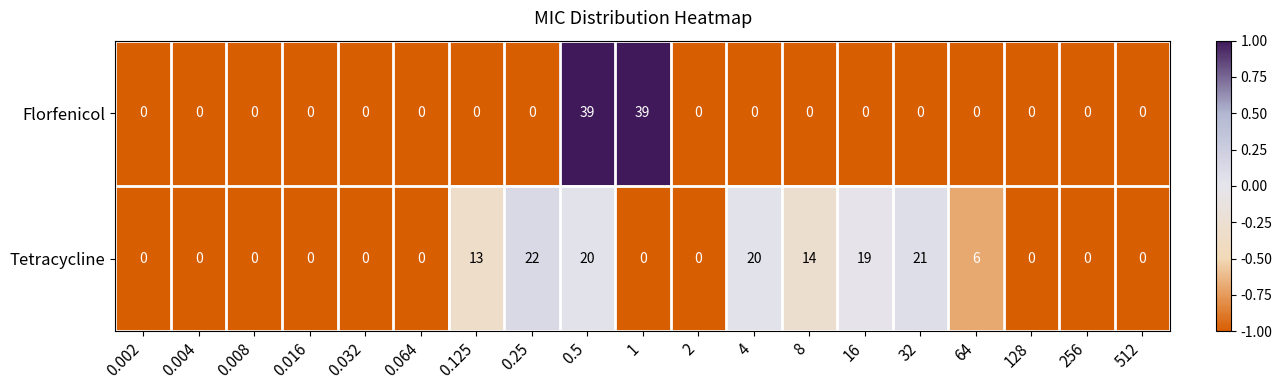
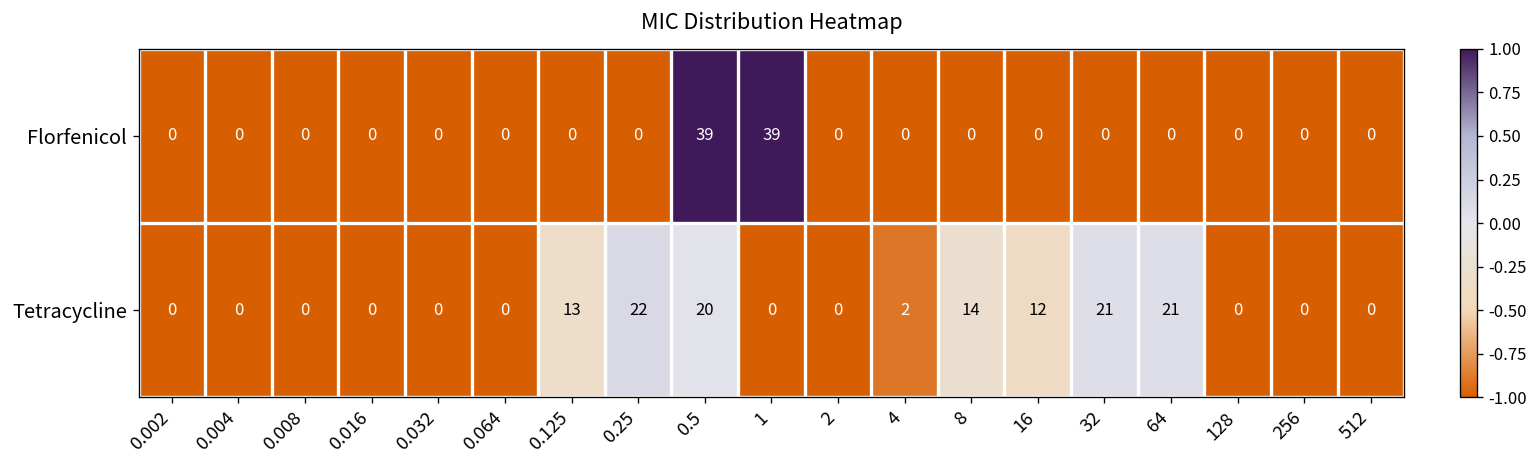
Tetracycline, 4: 20 -> 2
Tetracycline, 16: 19 -> 12
Tetracycline, 64: 6 -> 21
